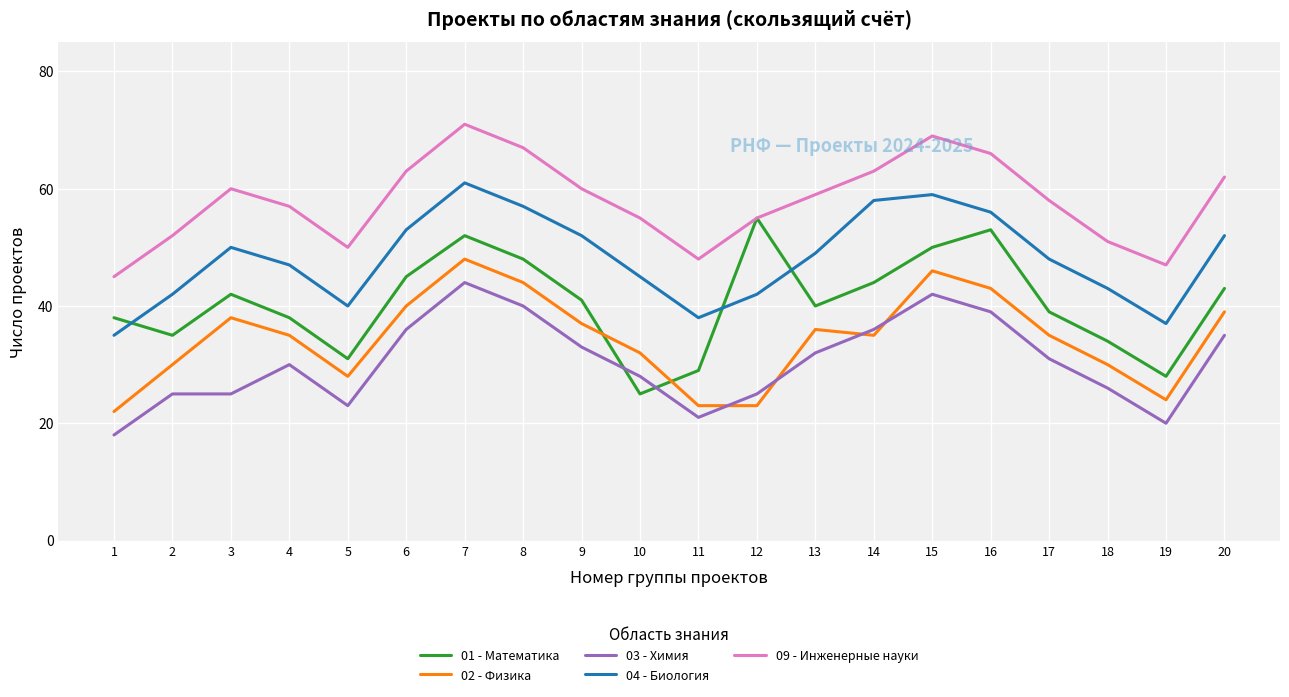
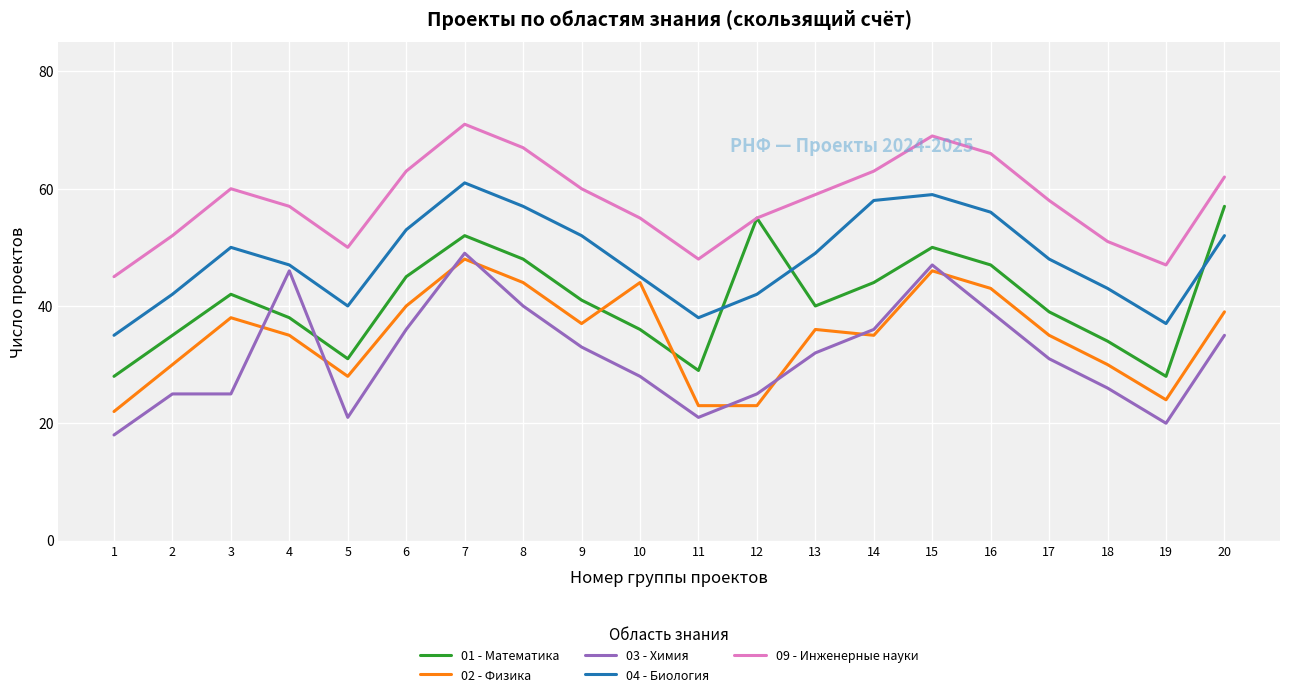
01 - Математика, 1: 38 -> 28
03 - Химия, 4: 30 -> 46
03 - Химия, 5: 23 -> 21
03 - Химия, 7: 44 -> 49
01 - Математика, 10: 25 -> 36
02 - Физика, 10: 32 -> 44
03 - Химия, 15: 42 -> 47
01 - Математика, 16: 53 -> 47
01 - Математика, 20: 43 -> 57
